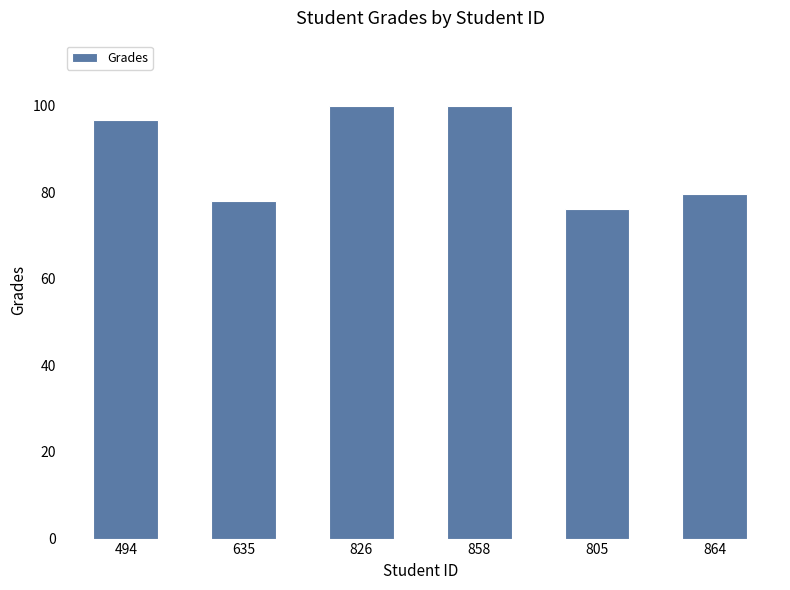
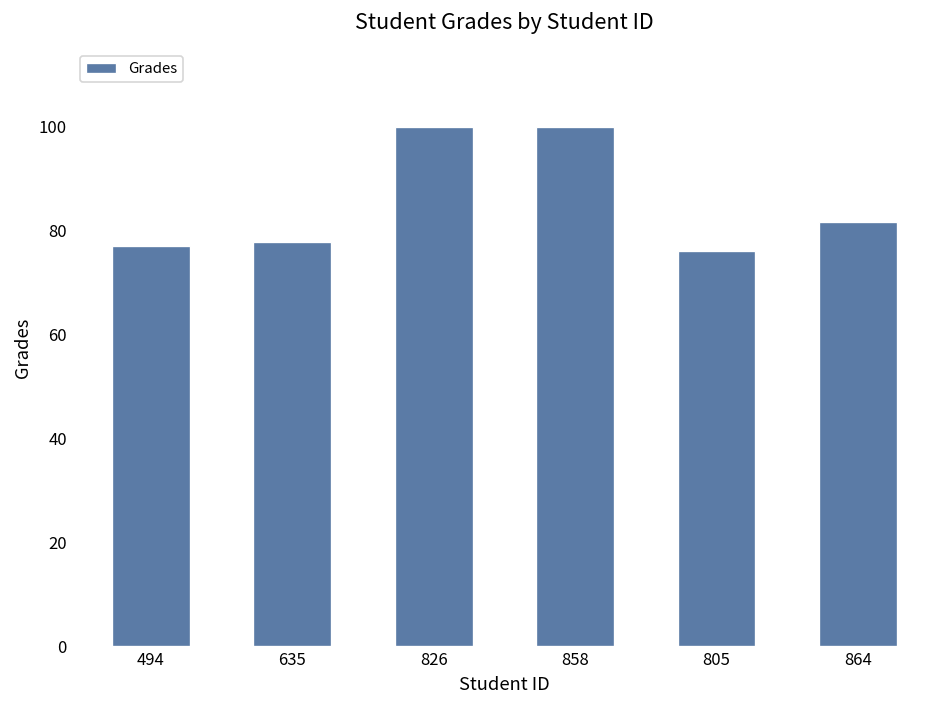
494: 97 -> 77
864: 80 -> 82
